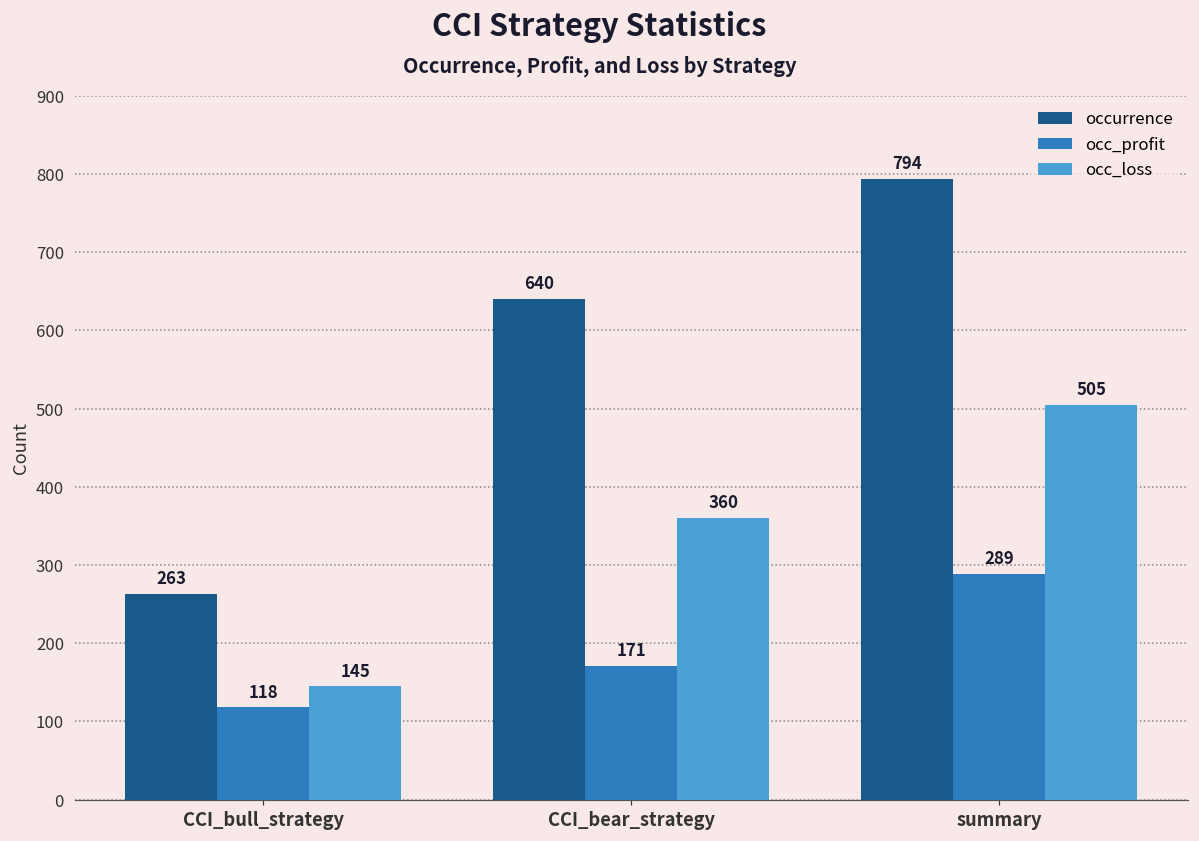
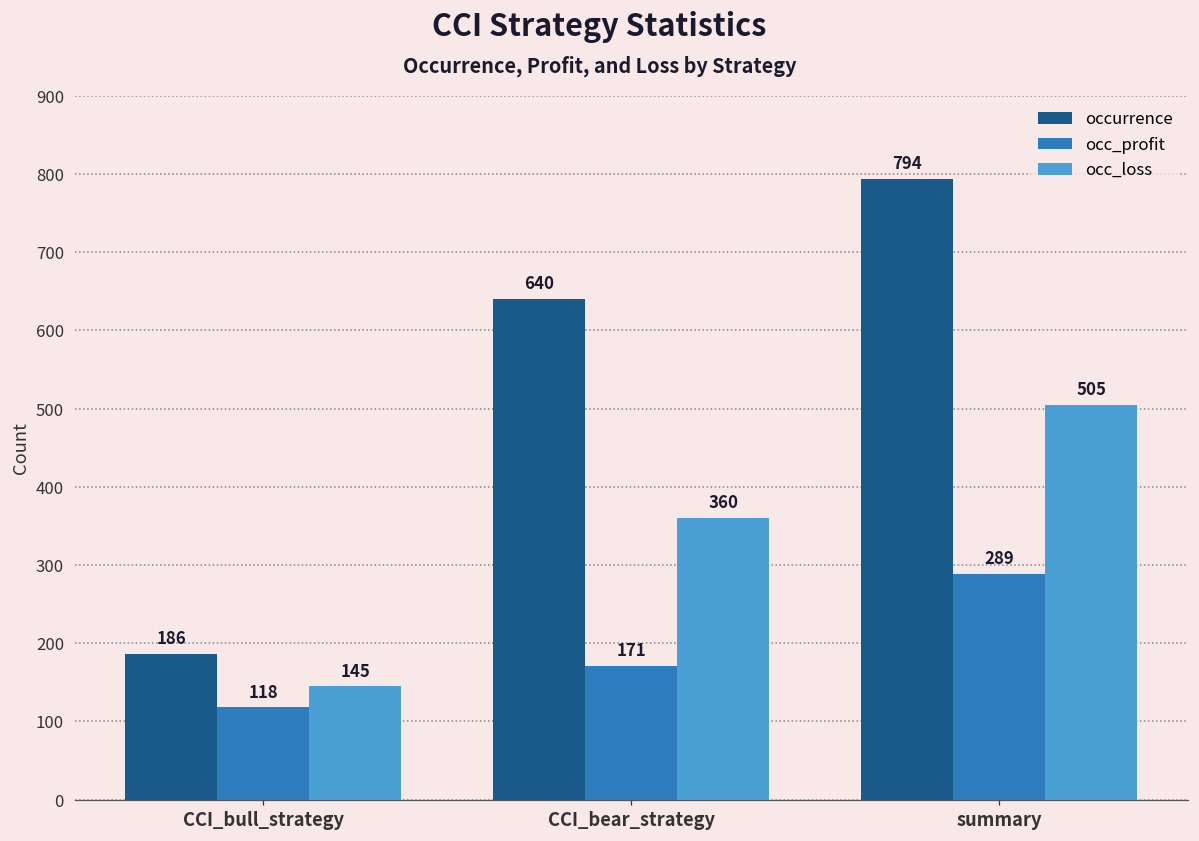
occurrence, CCI_bull_strategy: 263 -> 186
